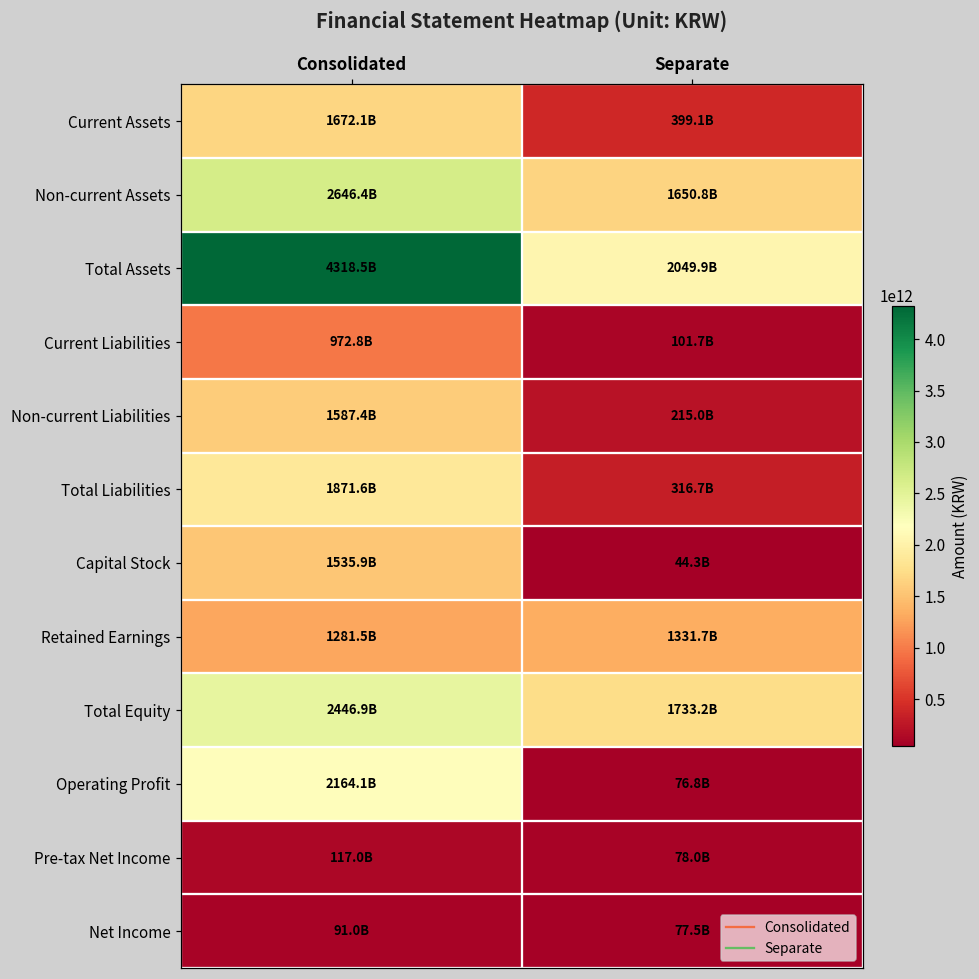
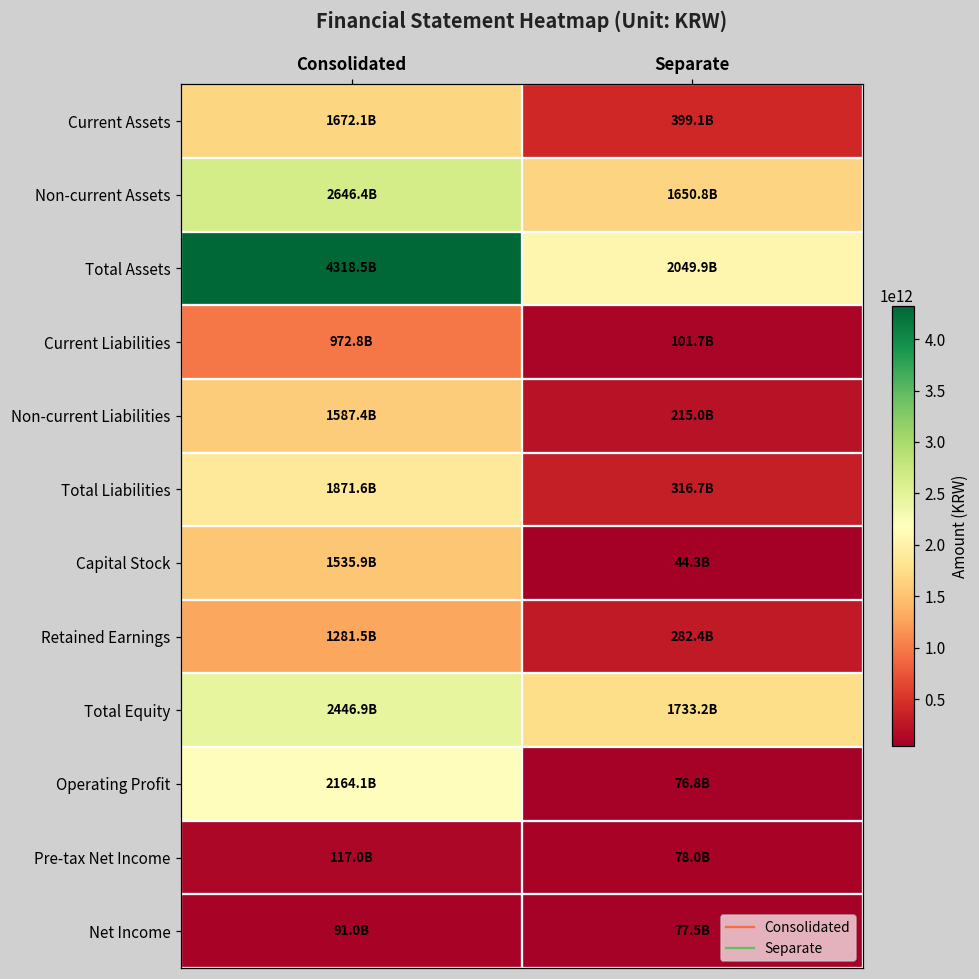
Retained Earnings, Separate: 1331.7B -> 282.4B
